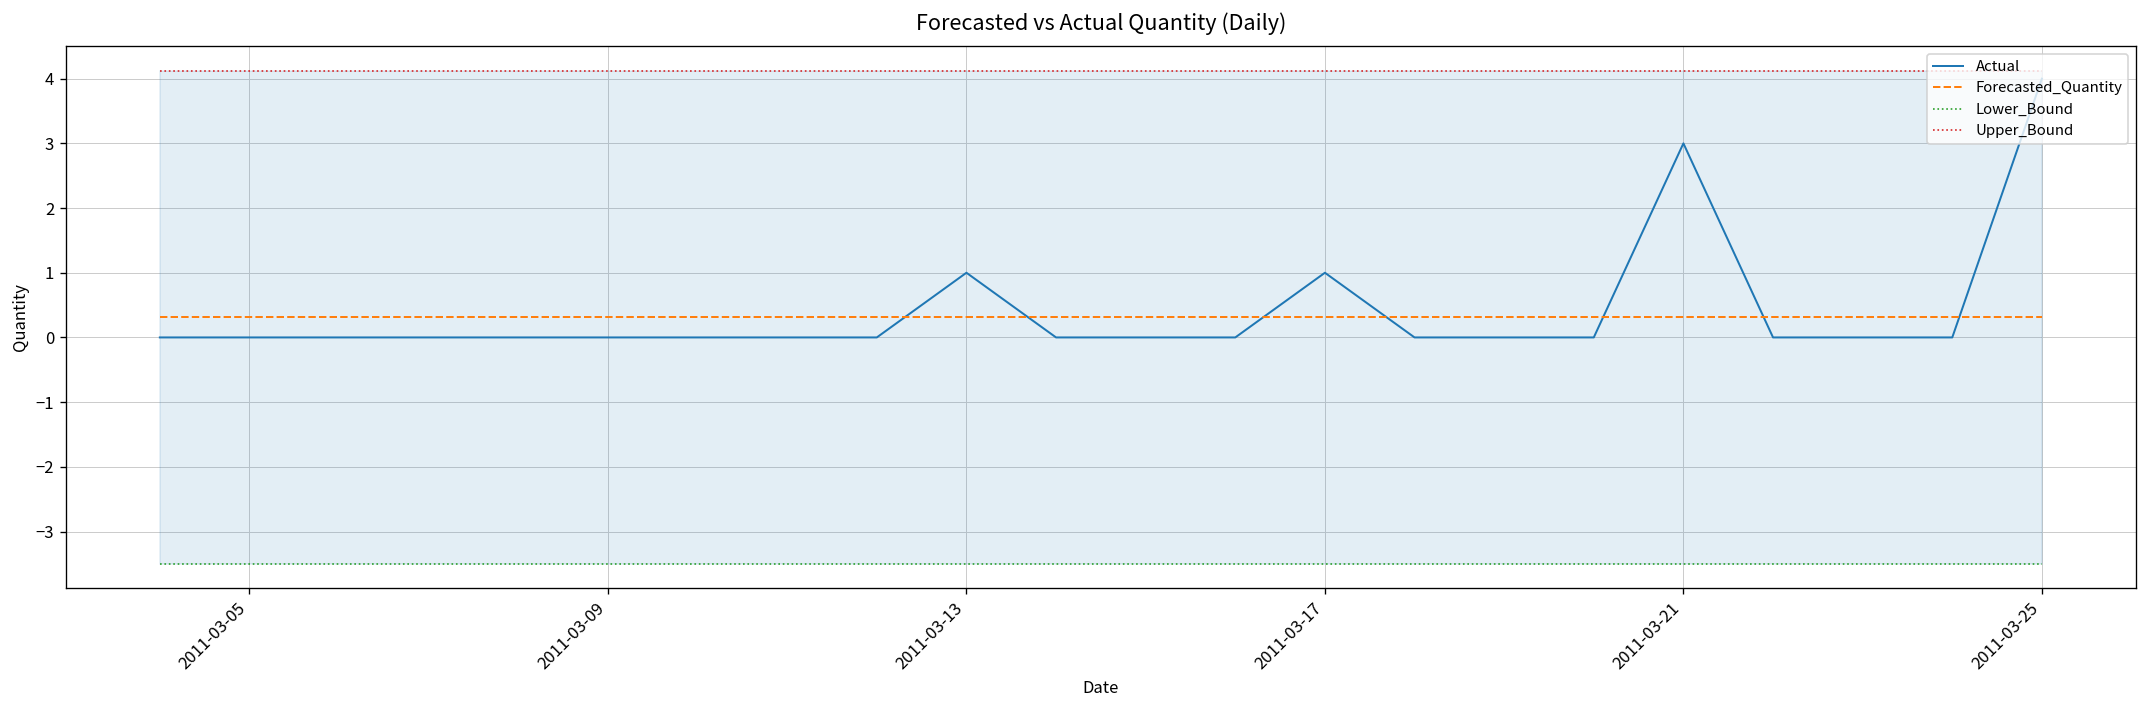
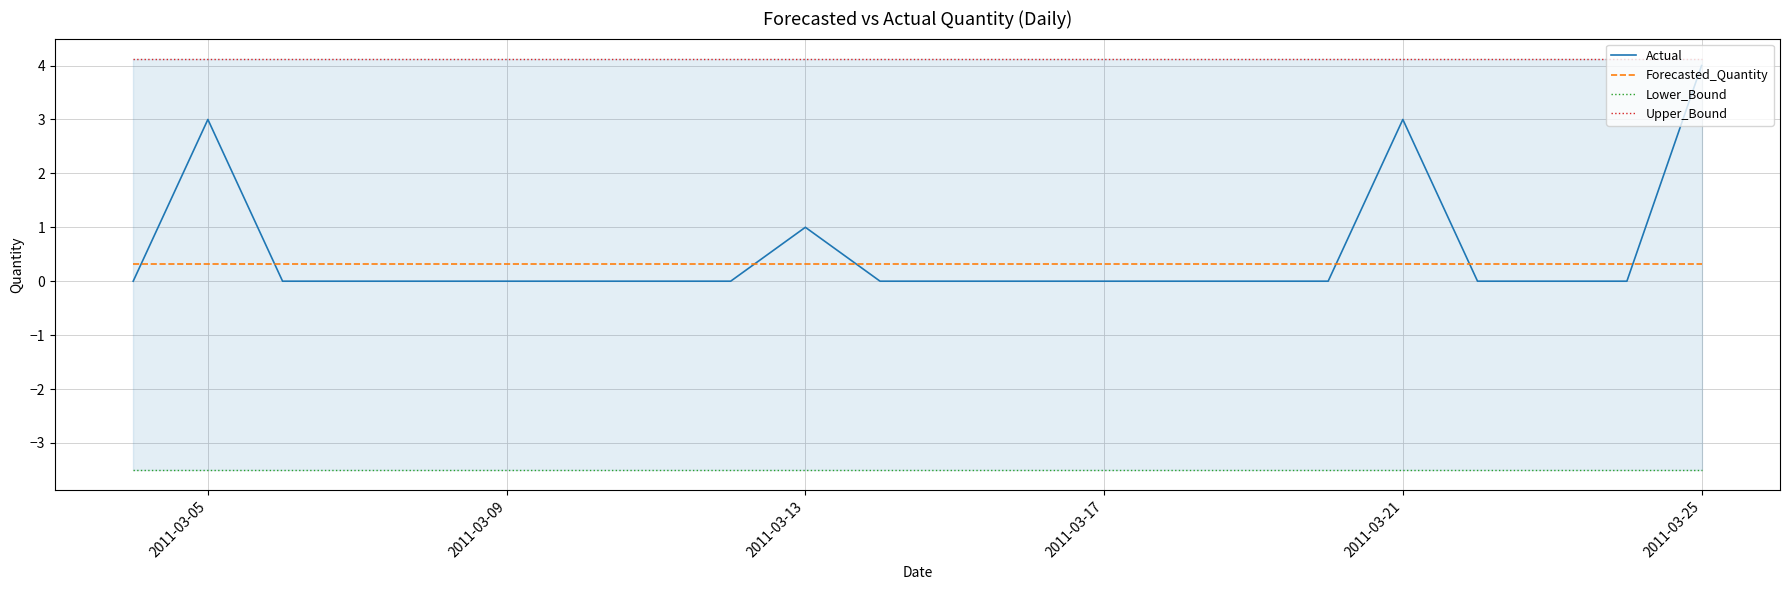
Actual, 2011-03-05: 0 -> 3
Actual, 2011-03-17: 1 -> 0
